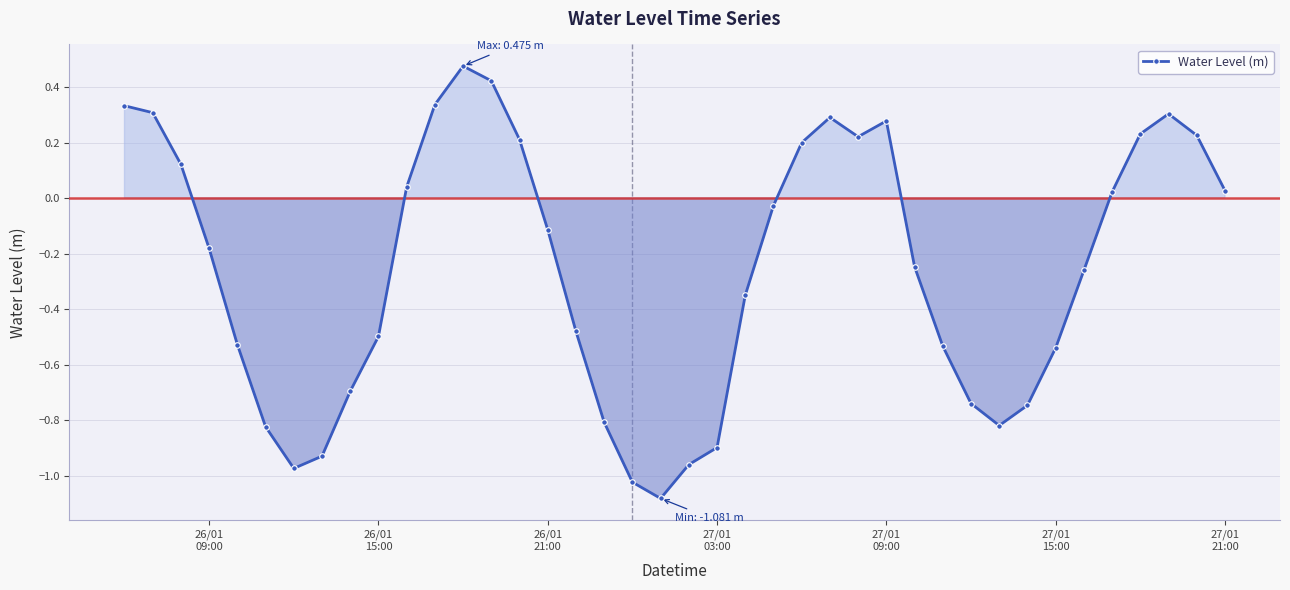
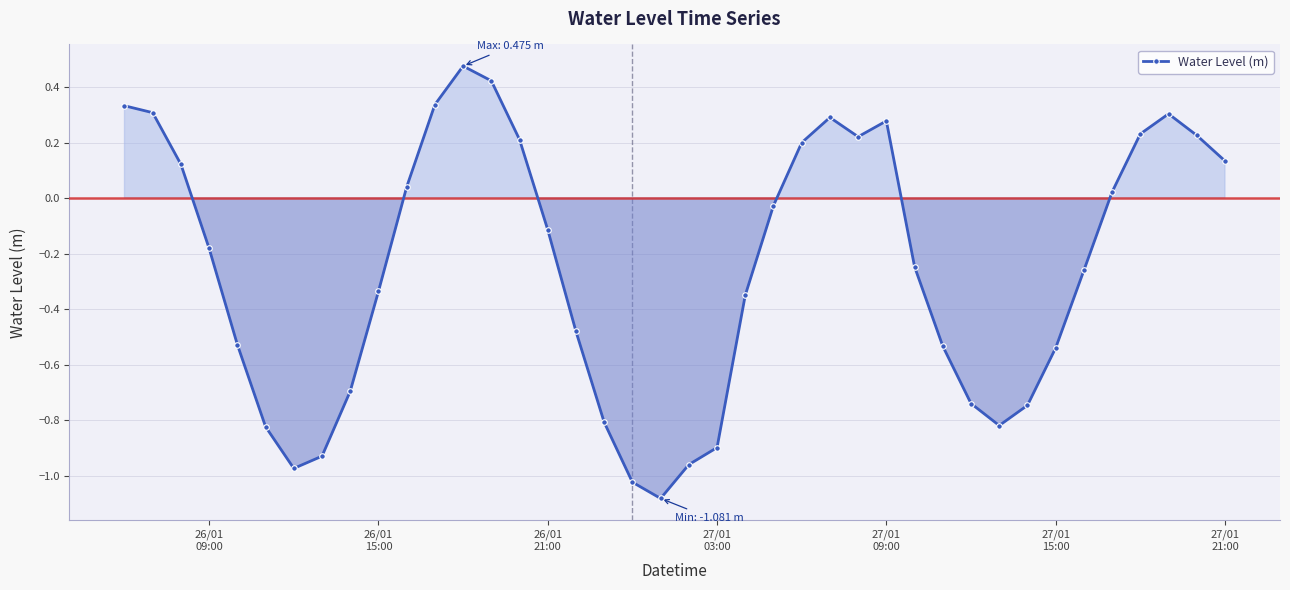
26/01 15:00: -0.50 -> -0.34
27/01 21:00: 0.03 -> 0.13
